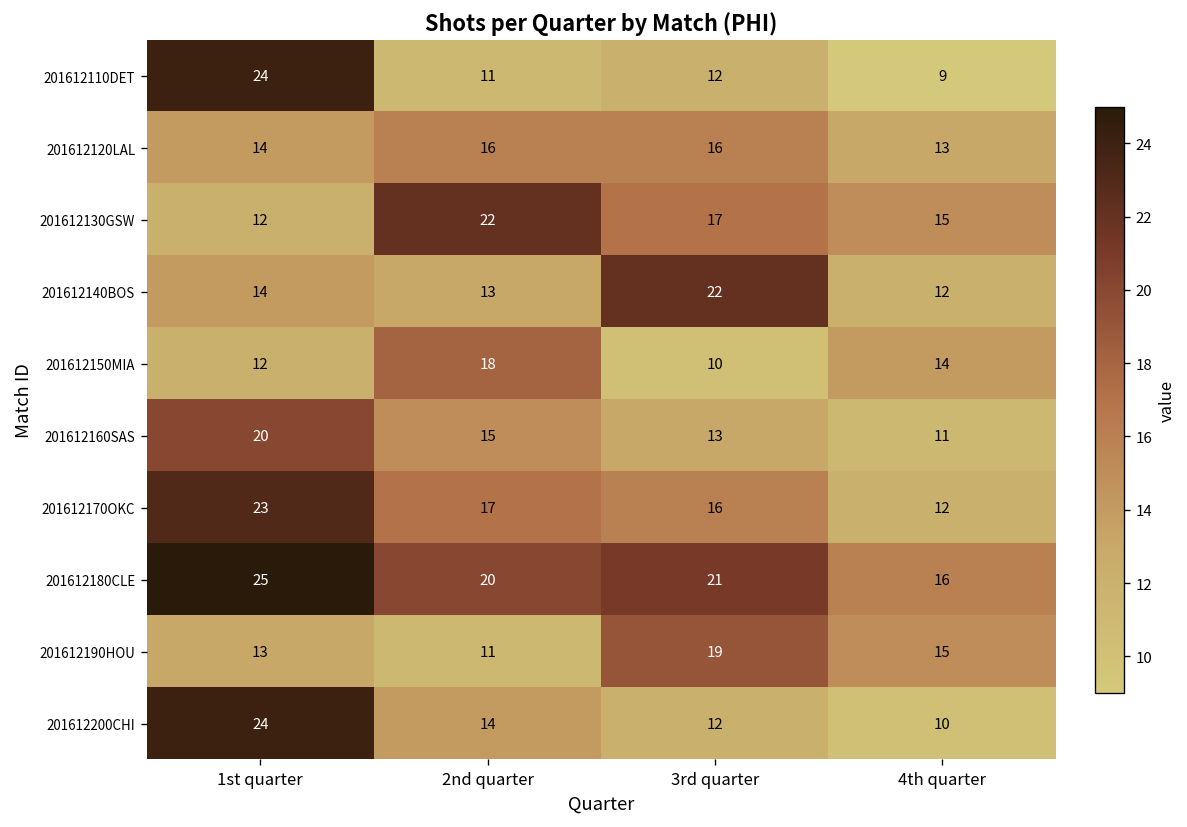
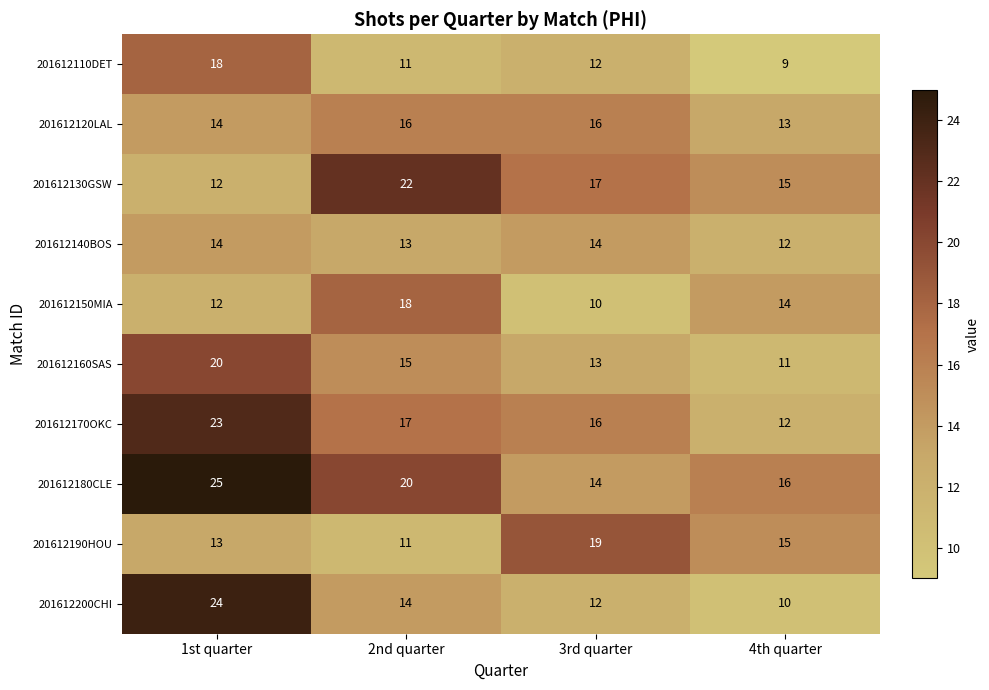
201612110DET, 1st quarter: 24 -> 18
201612140BOS, 3rd quarter: 22 -> 14
201612180CLE, 3rd quarter: 21 -> 14
